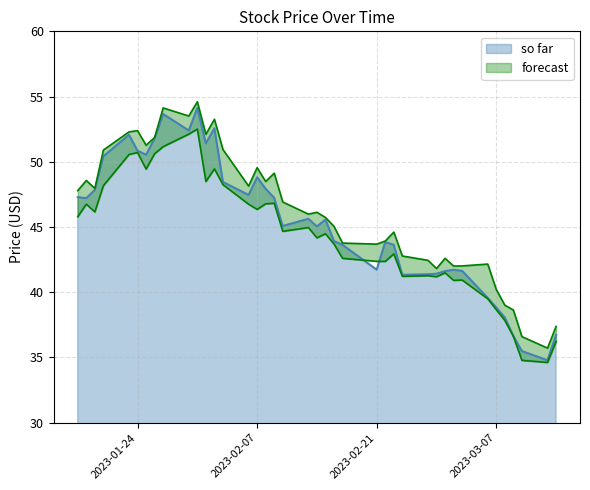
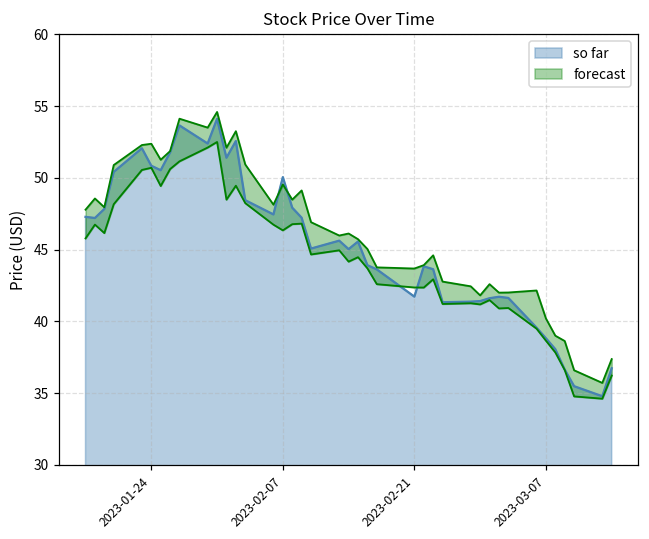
so far, 2023-02-07: 48.8 -> 50.1
